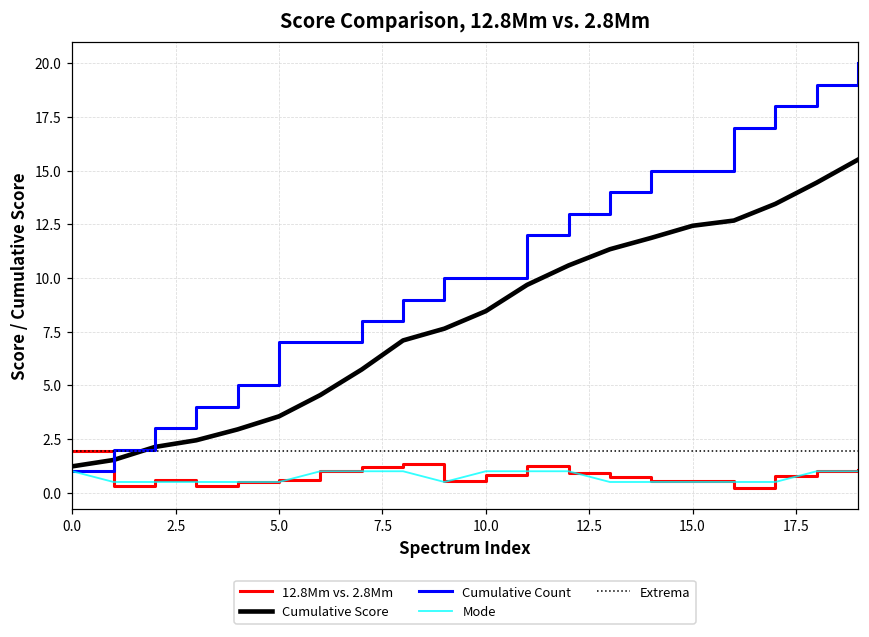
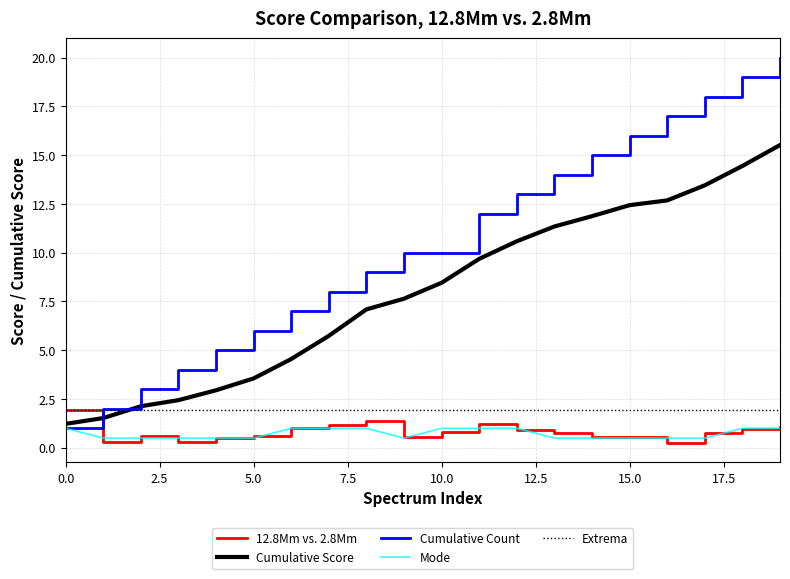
Cumulative Count, 5.0: 7 -> 6
Cumulative Count, 15.0: 15 -> 16
